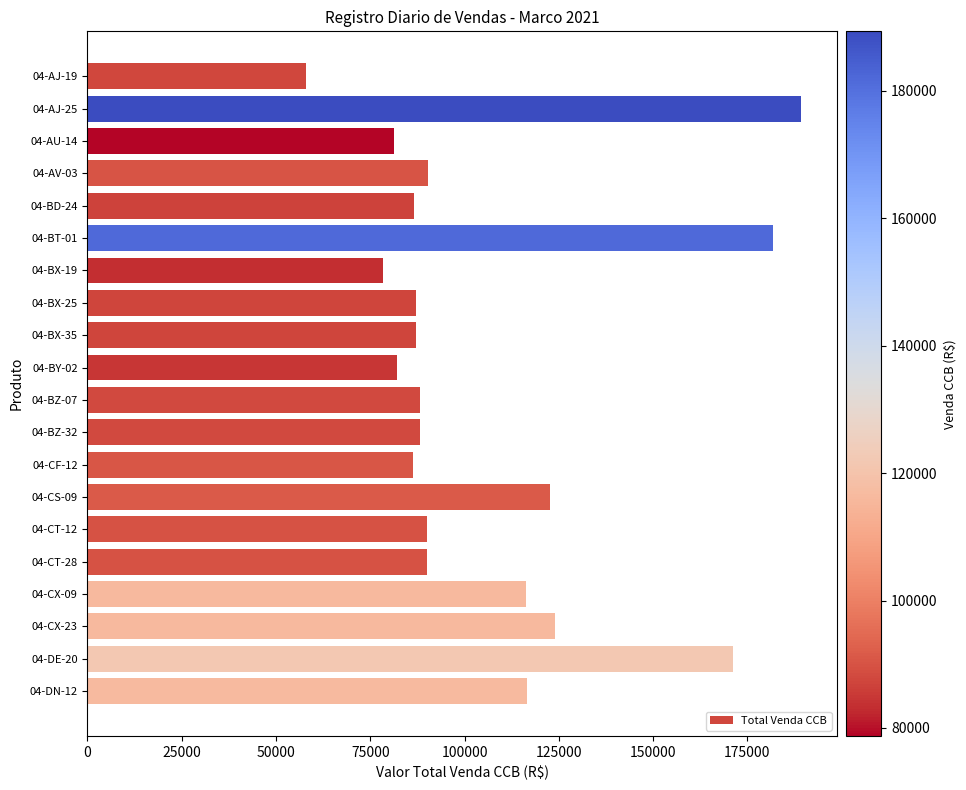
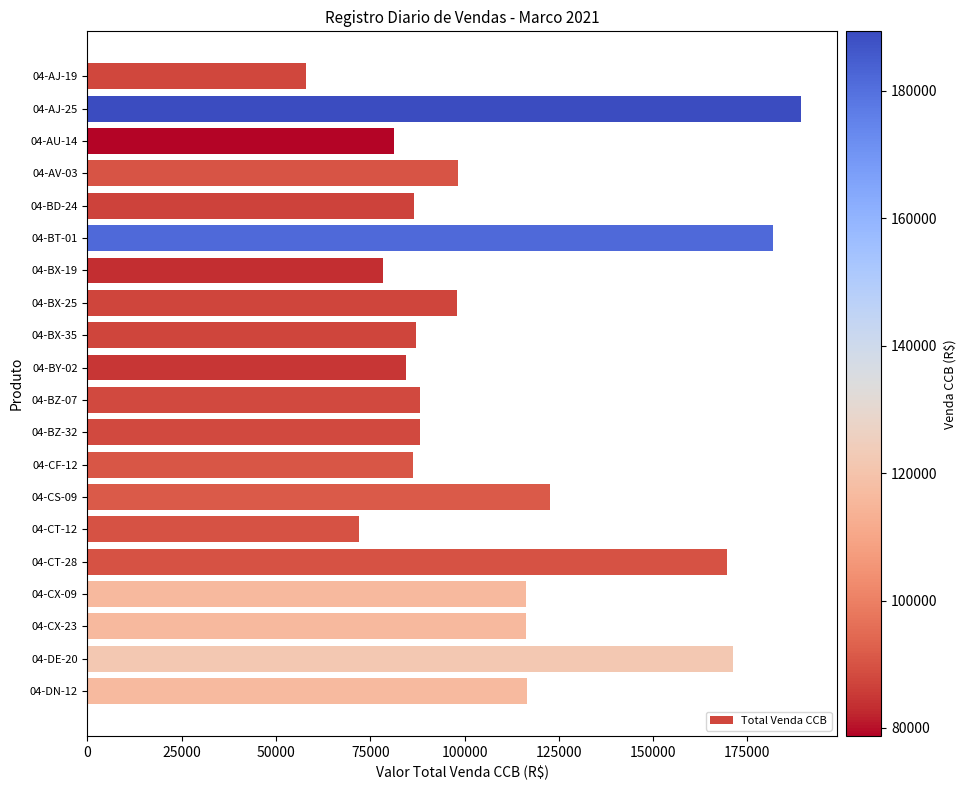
04-AV-03: 90000 -> 98000
04-BX-25: 87000 -> 98000
04-BY-02: 82000 -> 84000
04-CT-12: 90000 -> 72000
04-CT-28: 90000 -> 170000
04-CX-23: 124000 -> 116000
